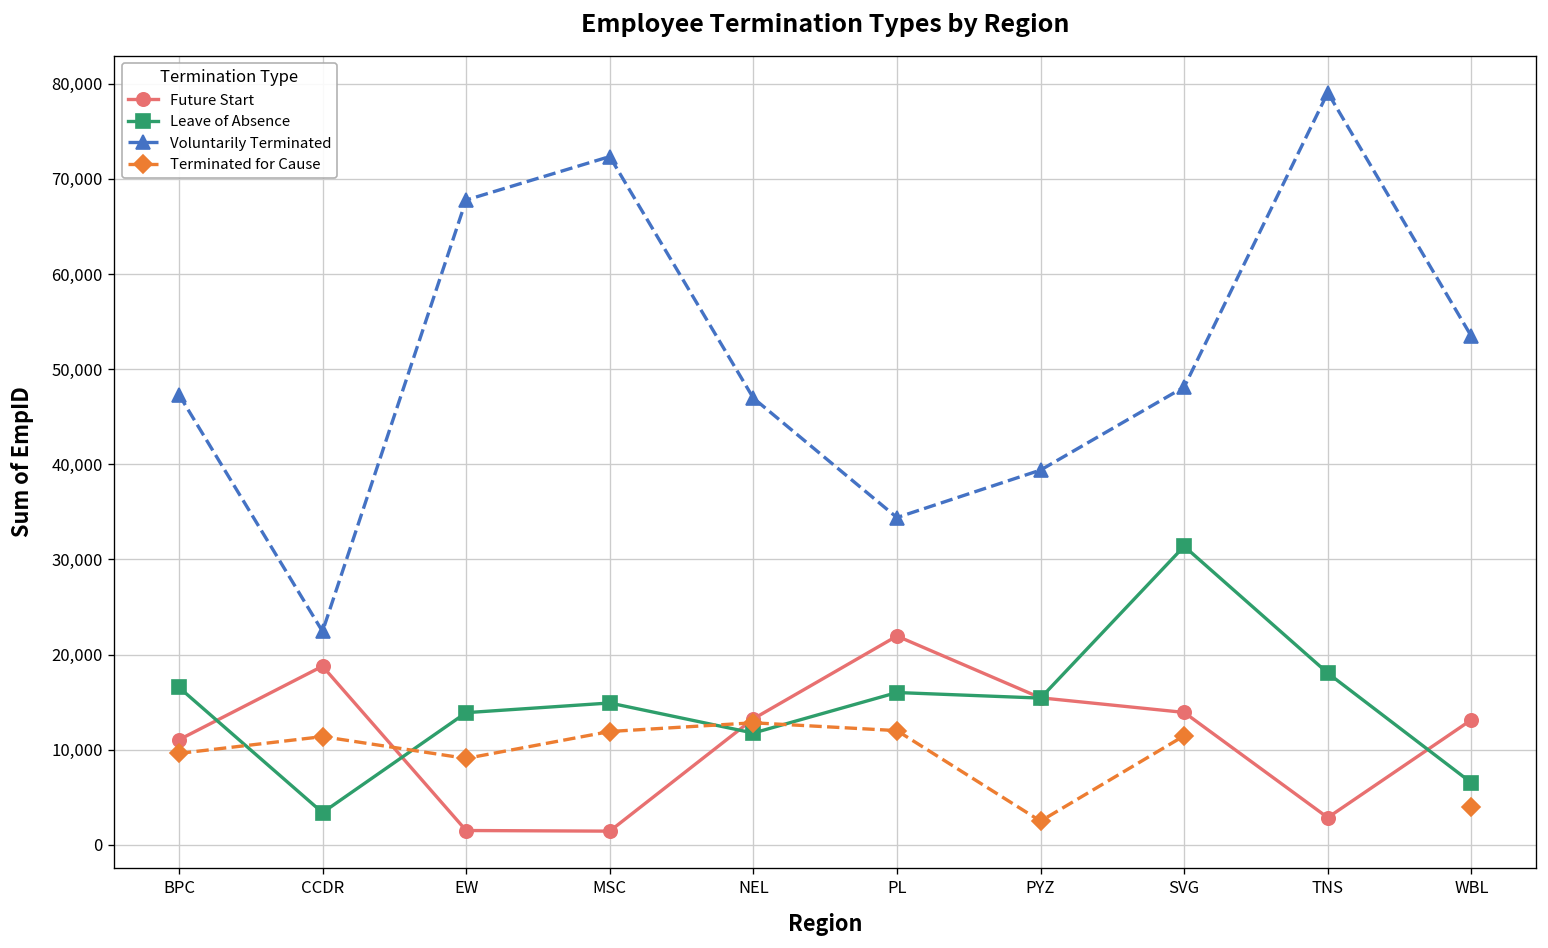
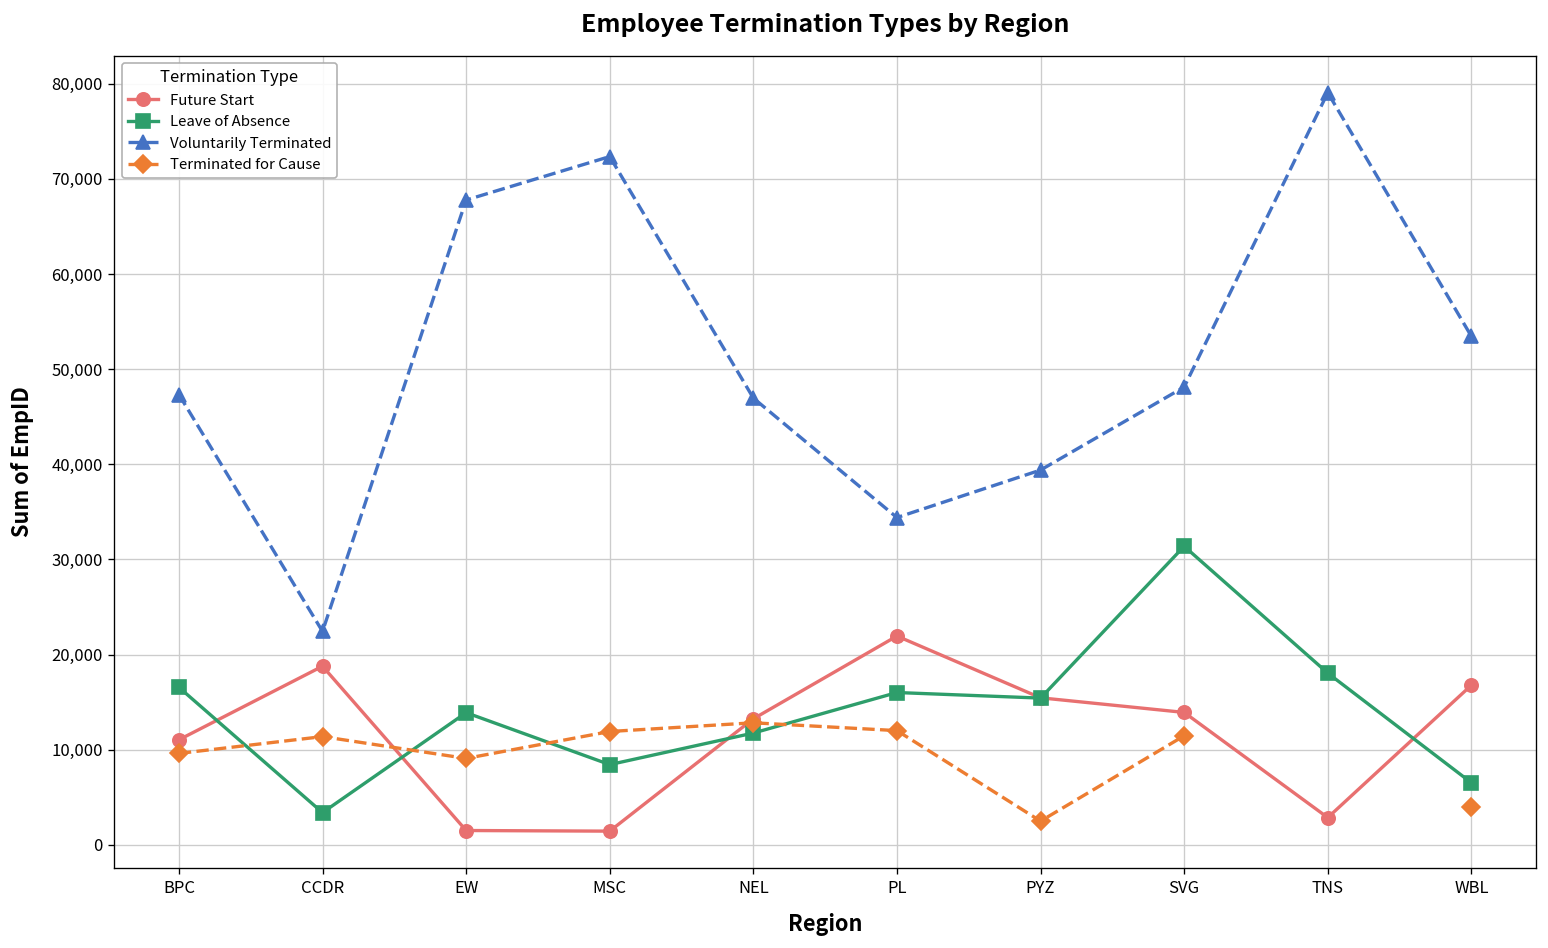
Leave of Absence, MSC: 15,000 -> 8,000
Future Start, WBL: 13,000 -> 17,000
